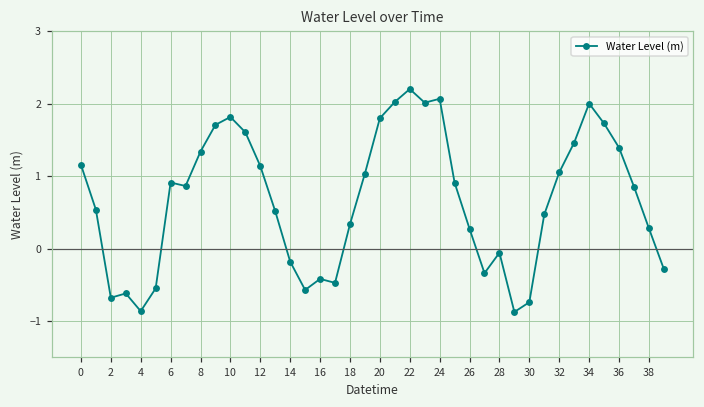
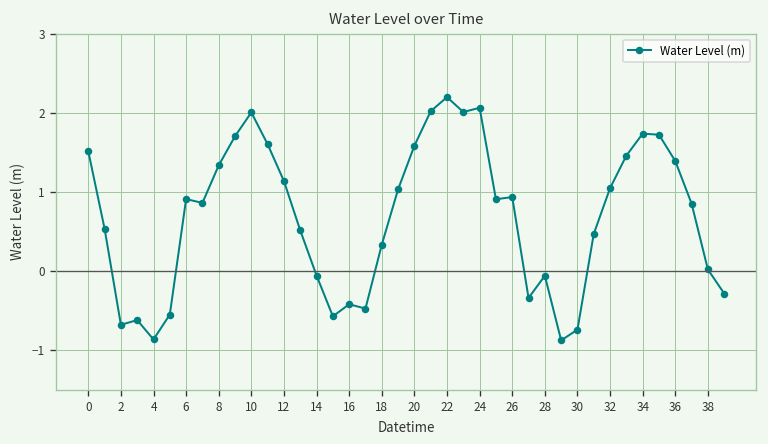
0: 1.2 -> 1.5
10: 1.8 -> 2.0
14: -0.2 -> -0.1
20: 1.8 -> 1.6
26: 0.3 -> 0.9
34: 2.0 -> 1.7
38: 0.3 -> 0.0
